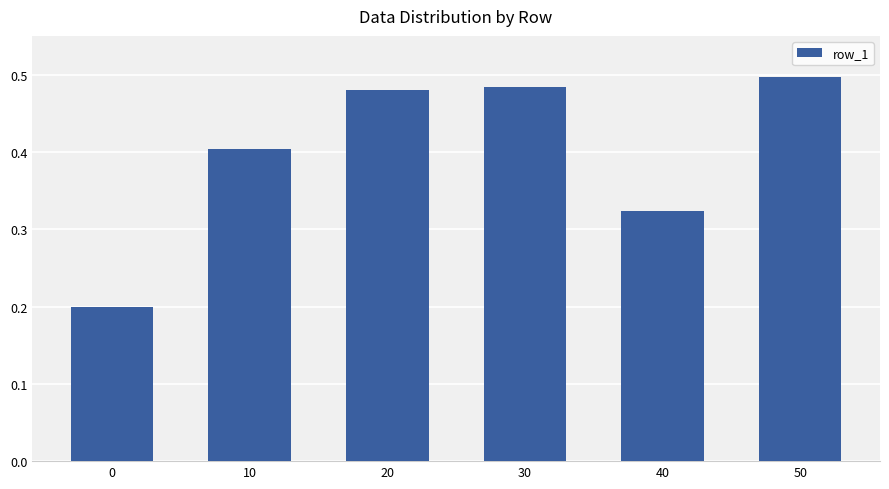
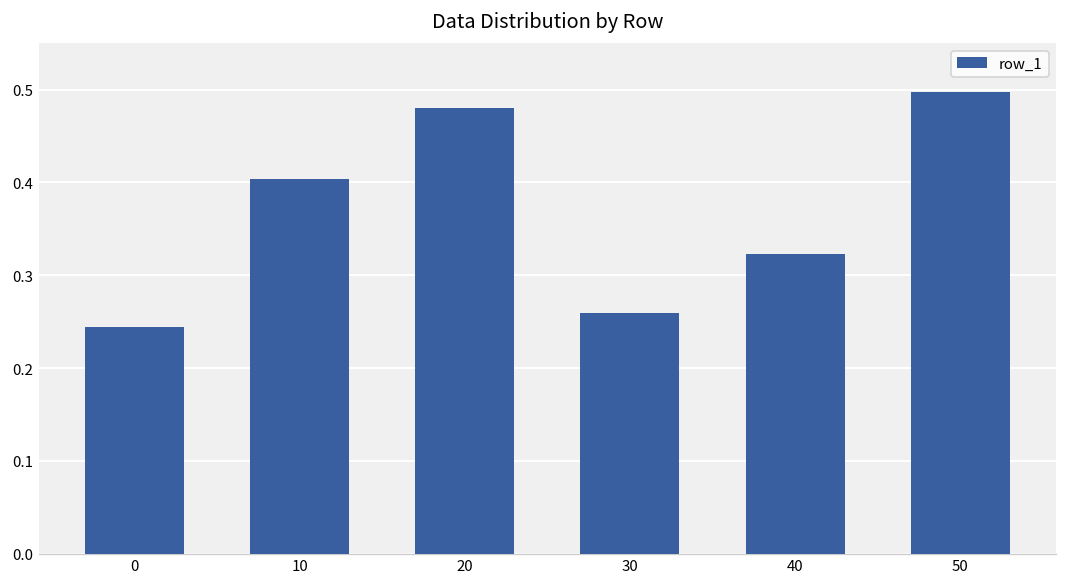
0: 0.20 -> 0.24
30: 0.48 -> 0.26
